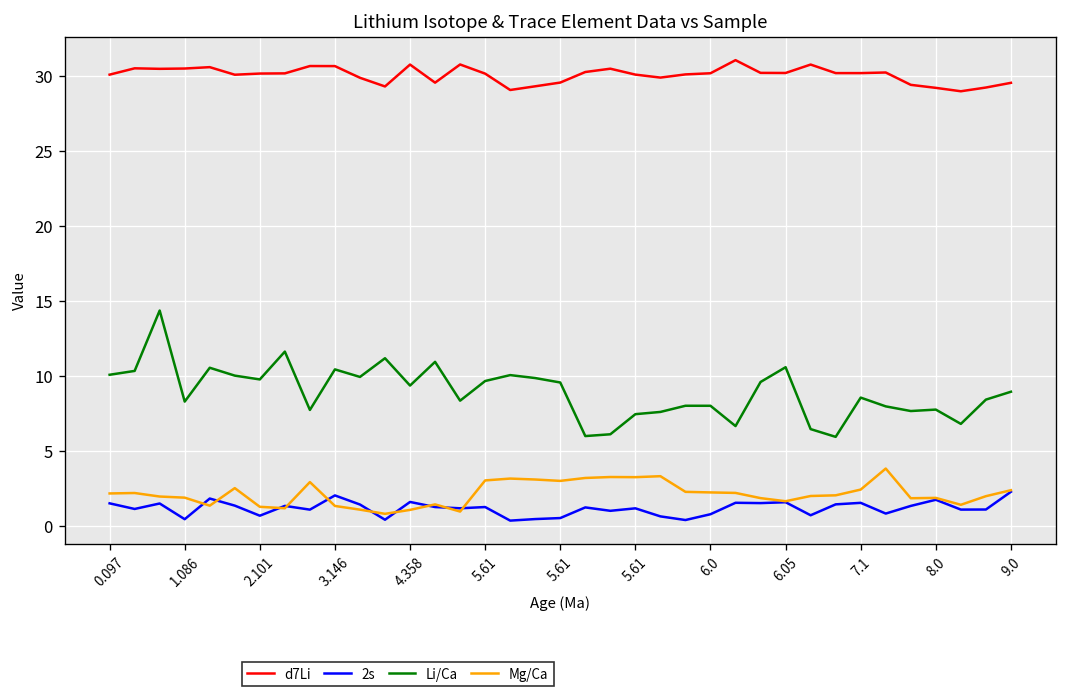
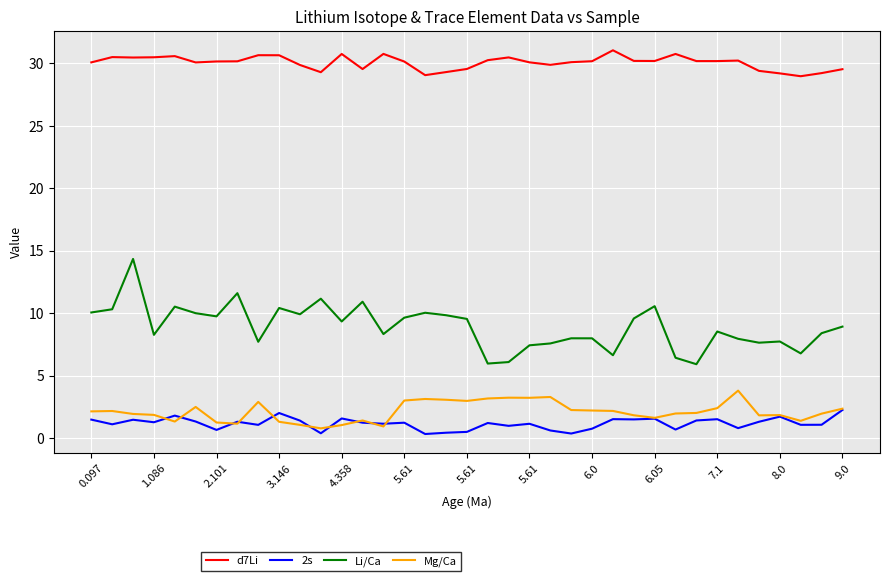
2s, 1.086: 0.4 -> 1.3
